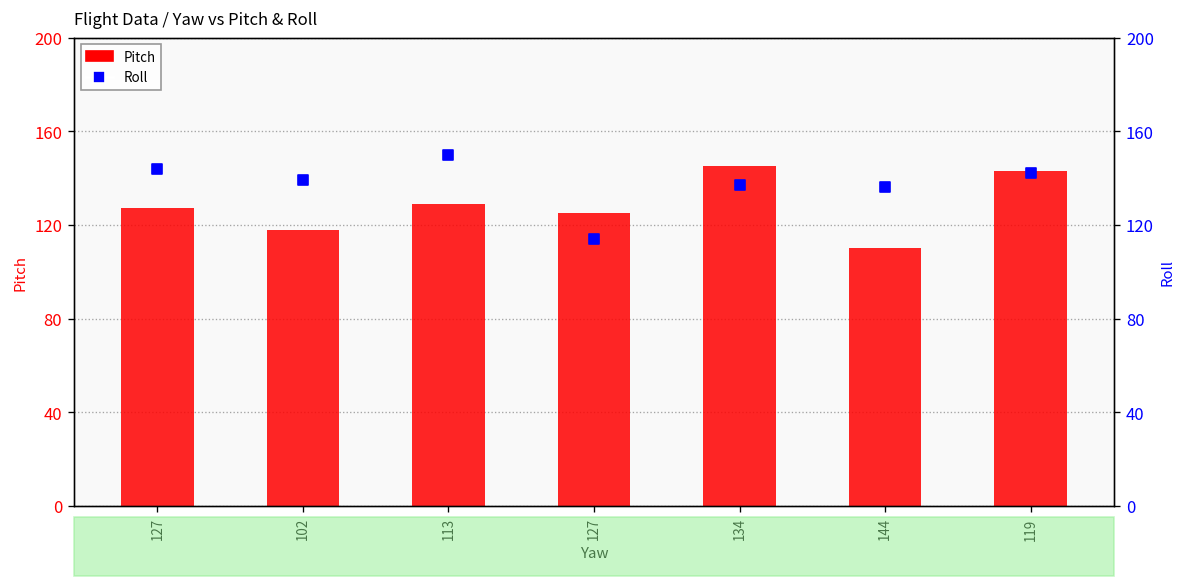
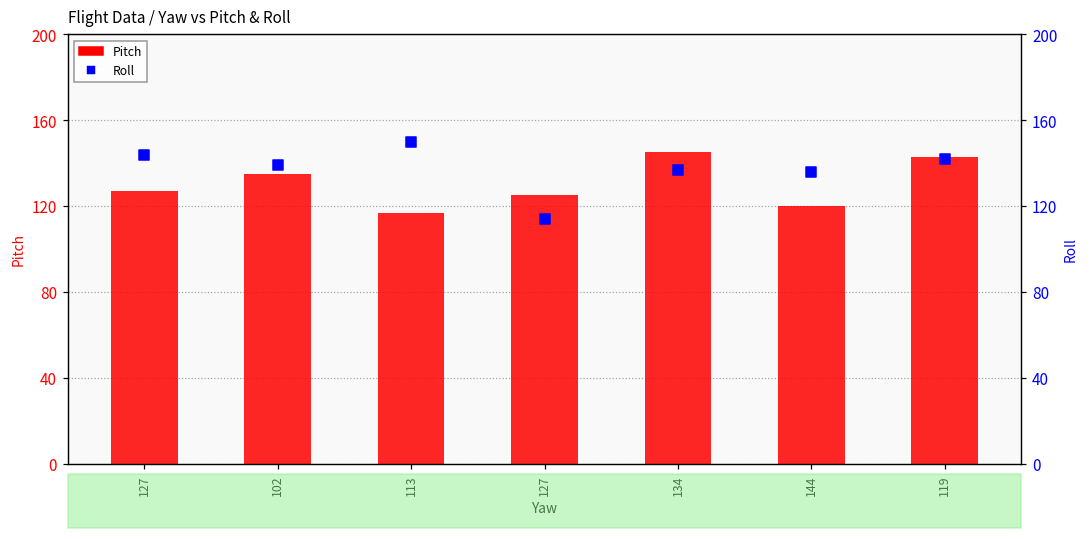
Pitch, 102: 118 -> 135
Pitch, 113: 129 -> 117
Pitch, 144: 110 -> 120
